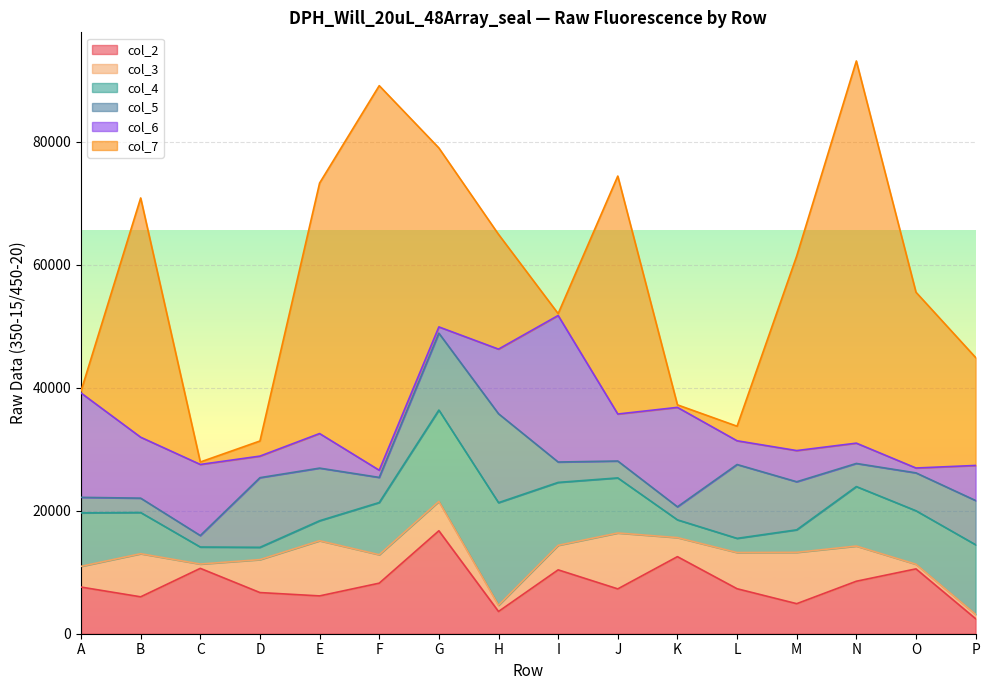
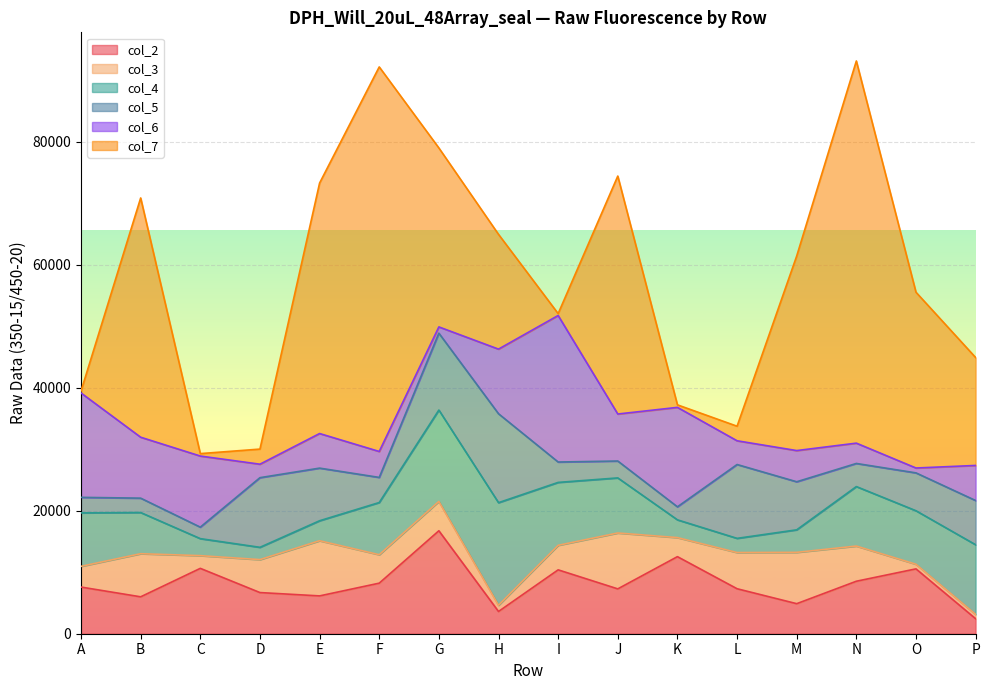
col_3, C: 1000 -> 2000
col_6, D: 4000 -> 2000
col_6, F: 1000 -> 4000
